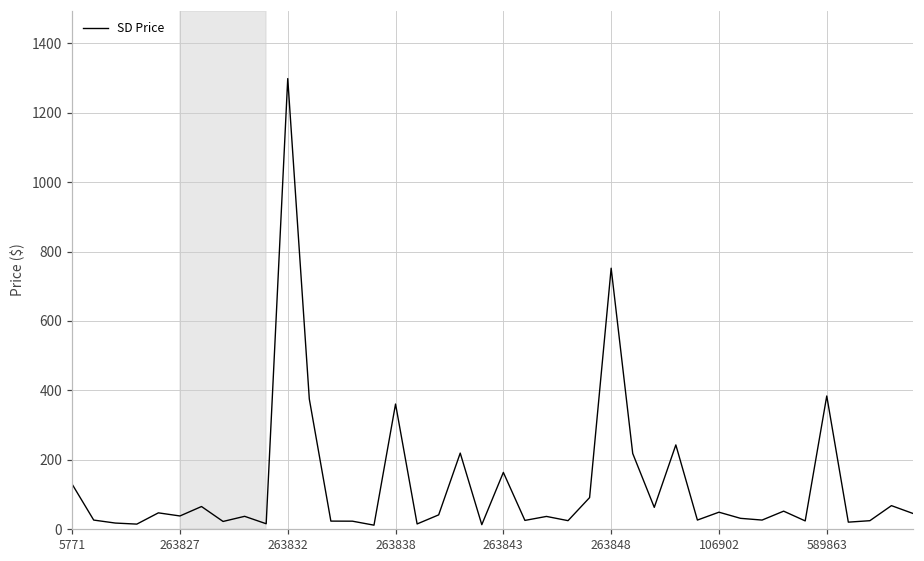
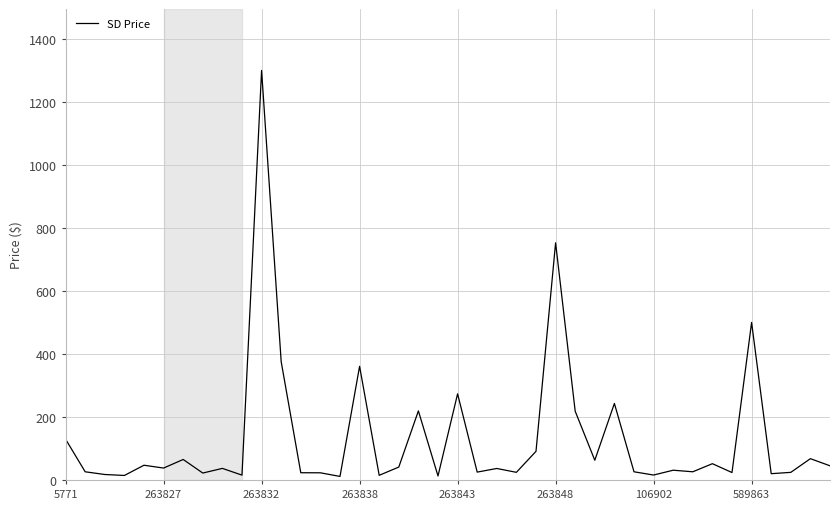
263843: 160 -> 270
106902: 50 -> 20
589863: 380 -> 500
